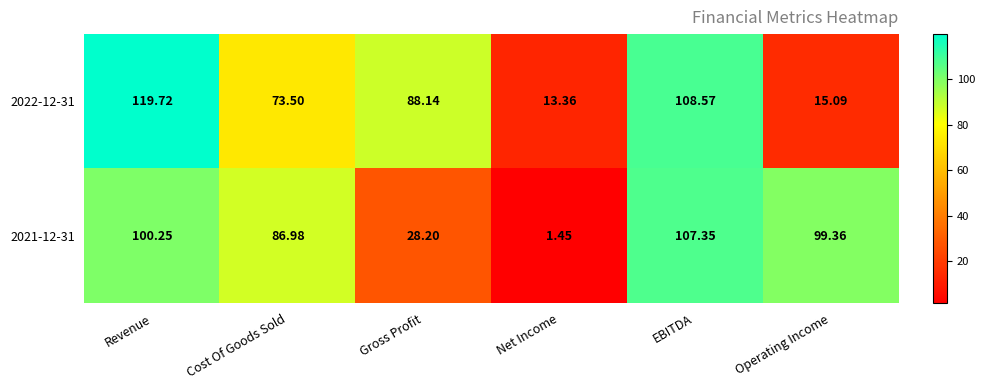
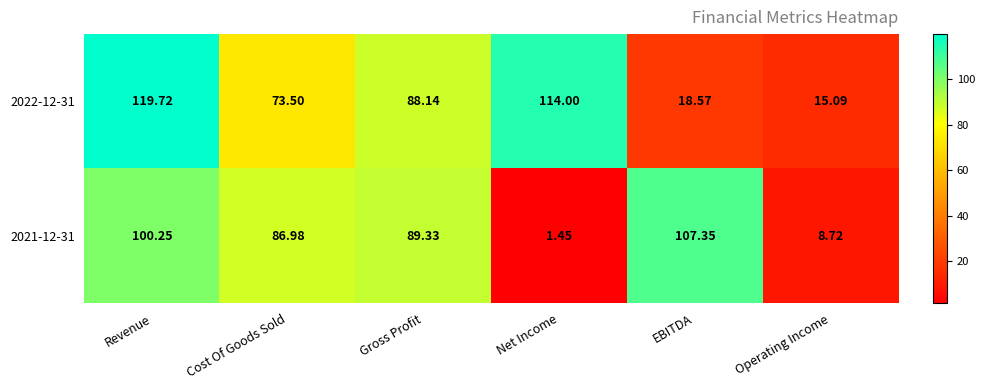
2022-12-31, Net Income: 13.36 -> 114.00
2022-12-31, EBITDA: 108.57 -> 18.57
2021-12-31, Gross Profit: 28.20 -> 89.33
2021-12-31, Operating Income: 99.36 -> 8.72
